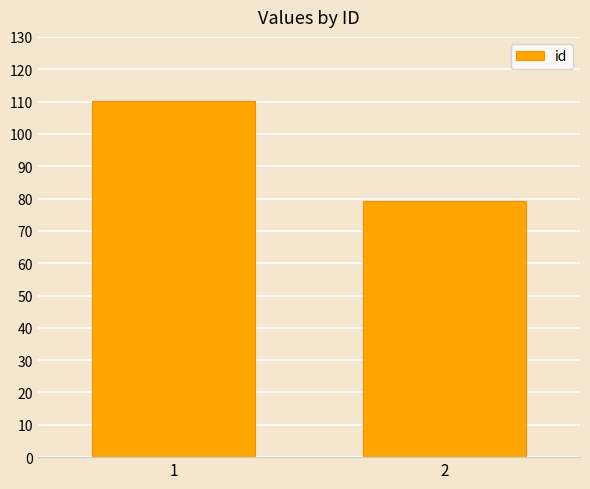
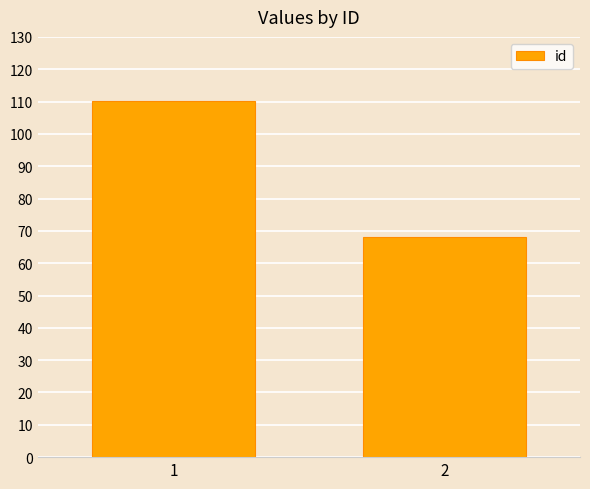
2: 79 -> 68
